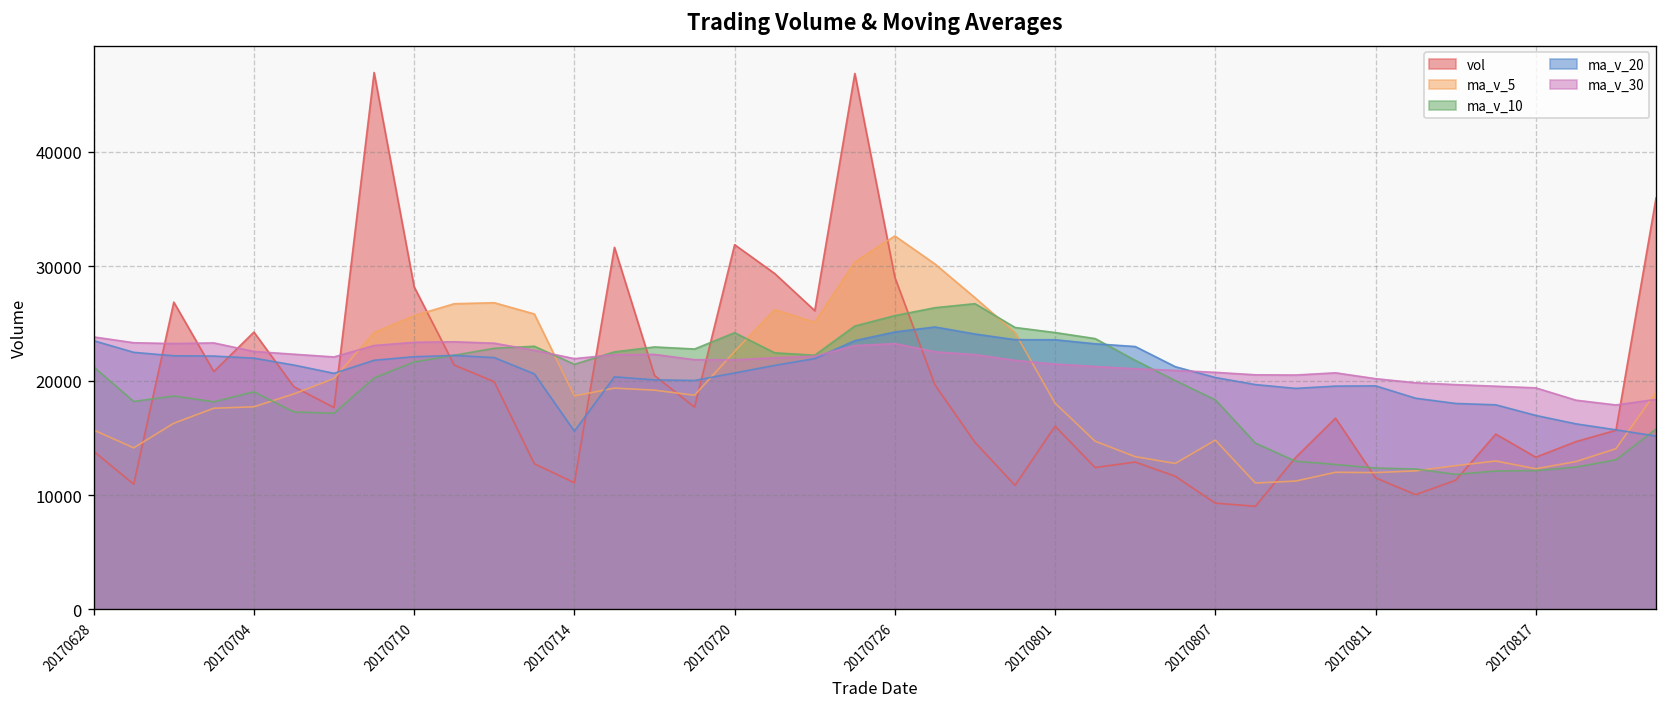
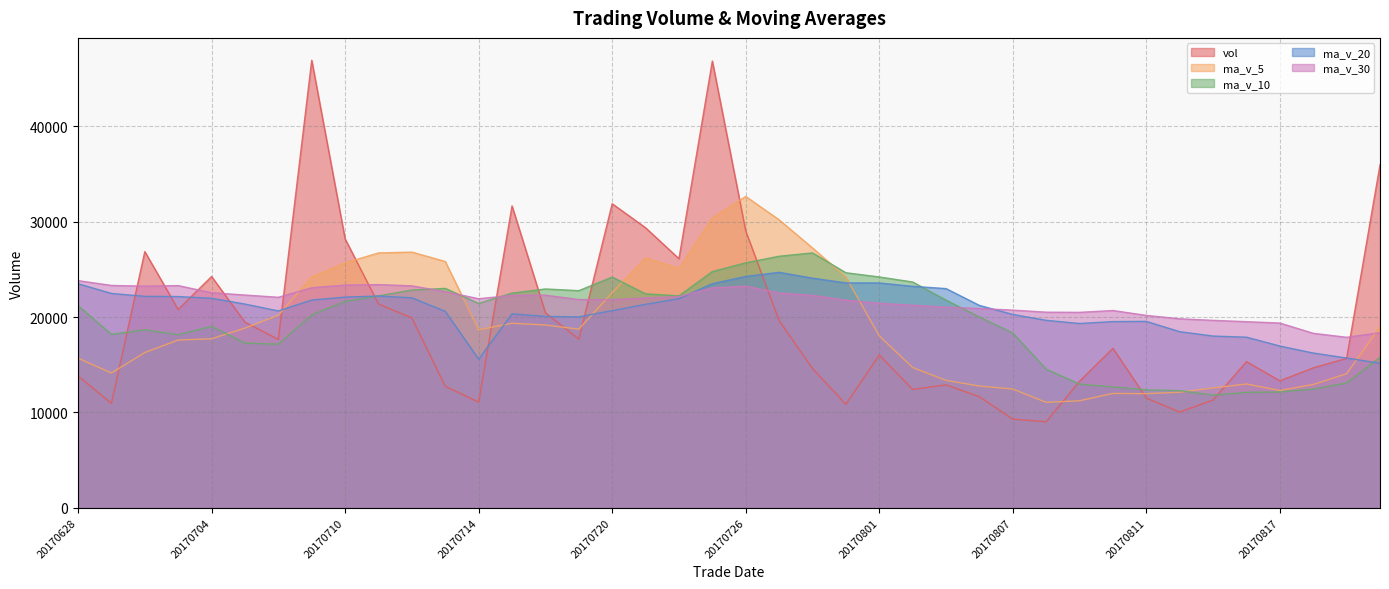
ma_v_5, 20170807: 15000 -> 12000
